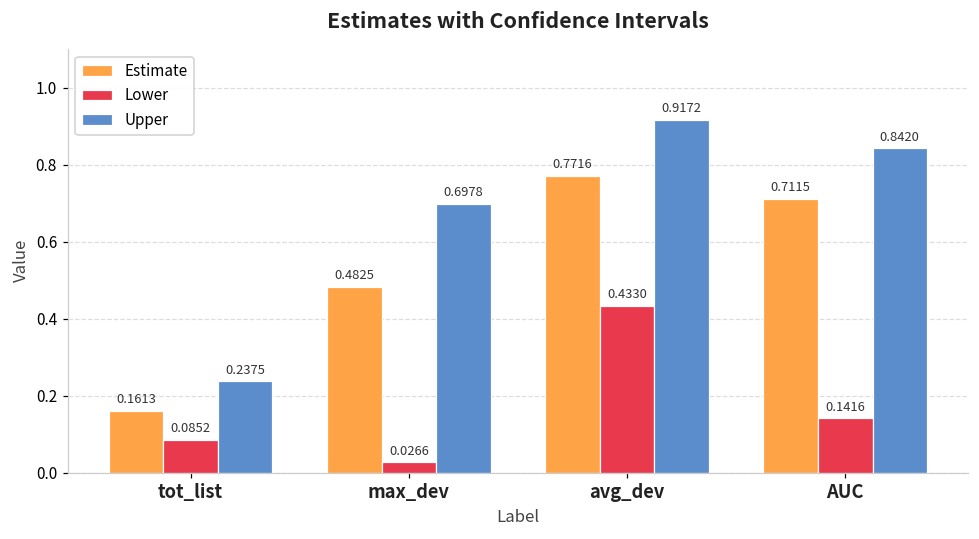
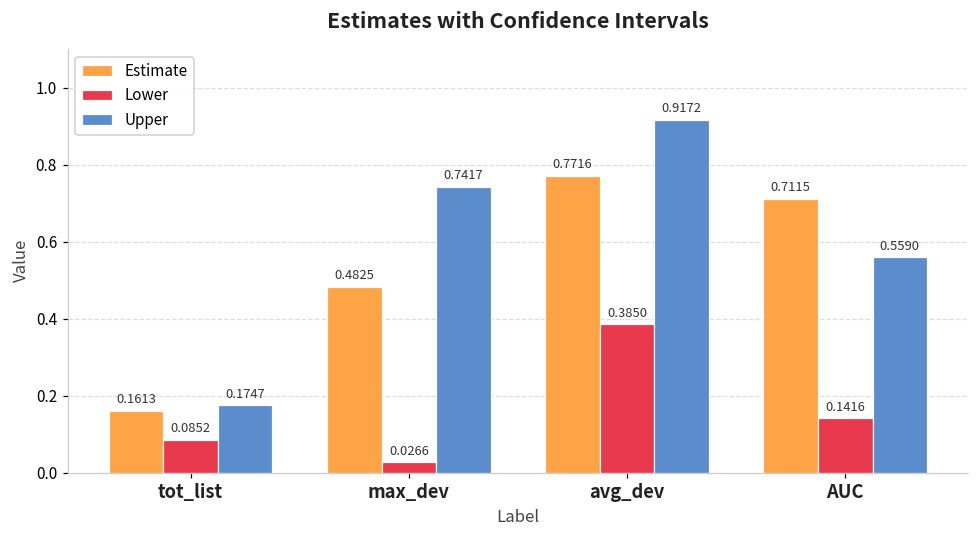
Upper, tot_list: 0.2375 -> 0.1747
Upper, max_dev: 0.6978 -> 0.7417
Lower, avg_dev: 0.4330 -> 0.3850
Upper, AUC: 0.8420 -> 0.5590
